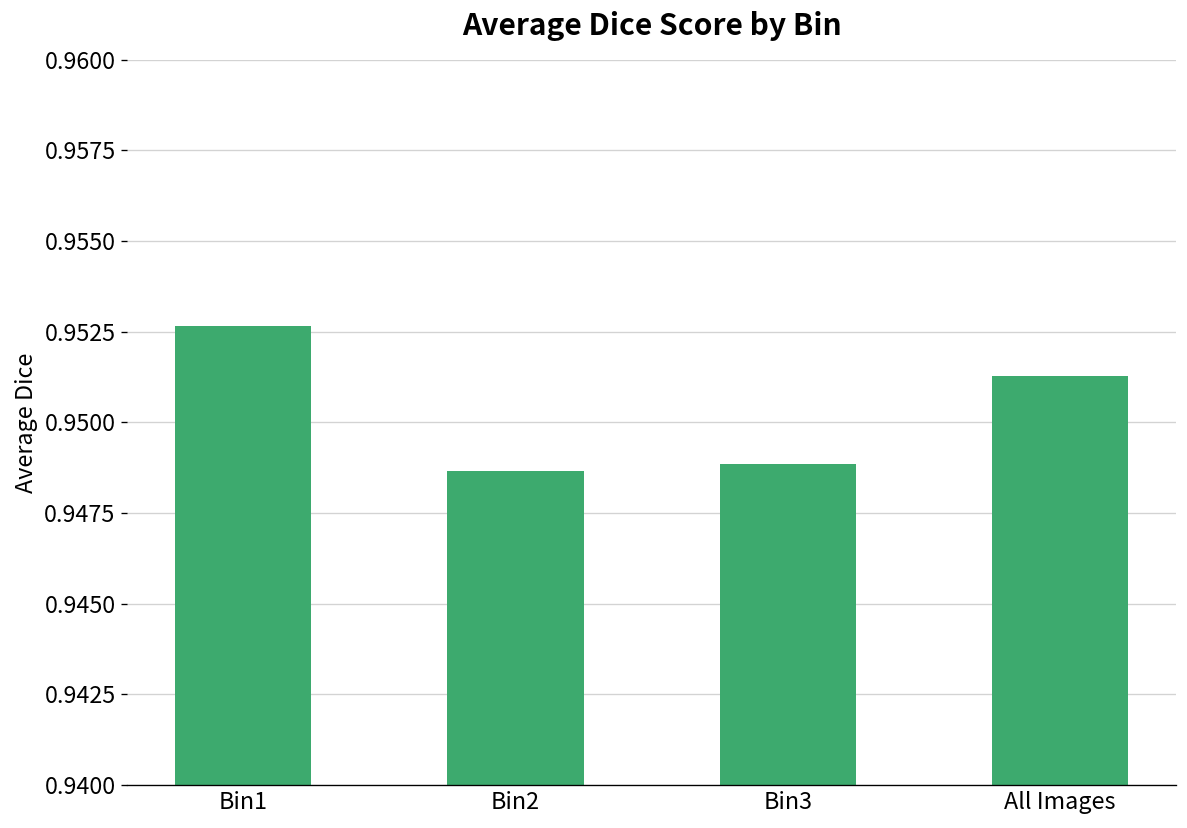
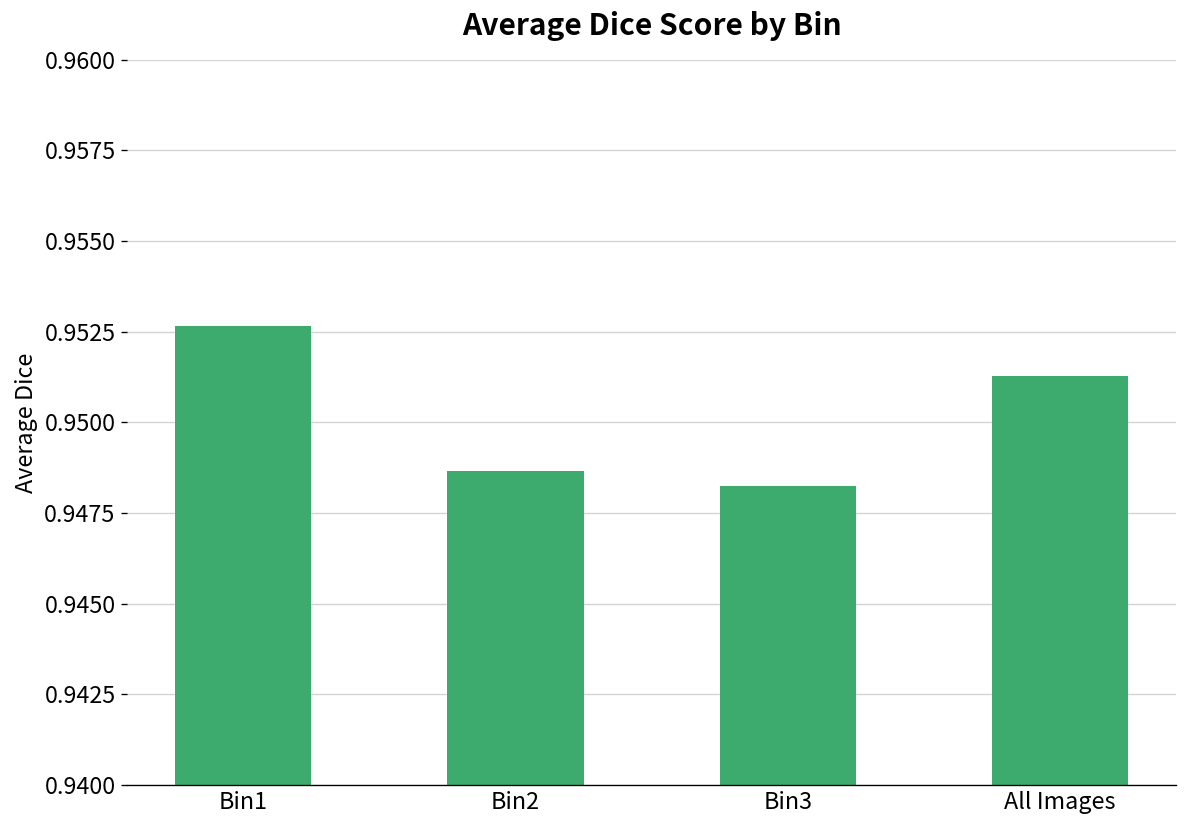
Bin3: 0.9489 -> 0.9482
